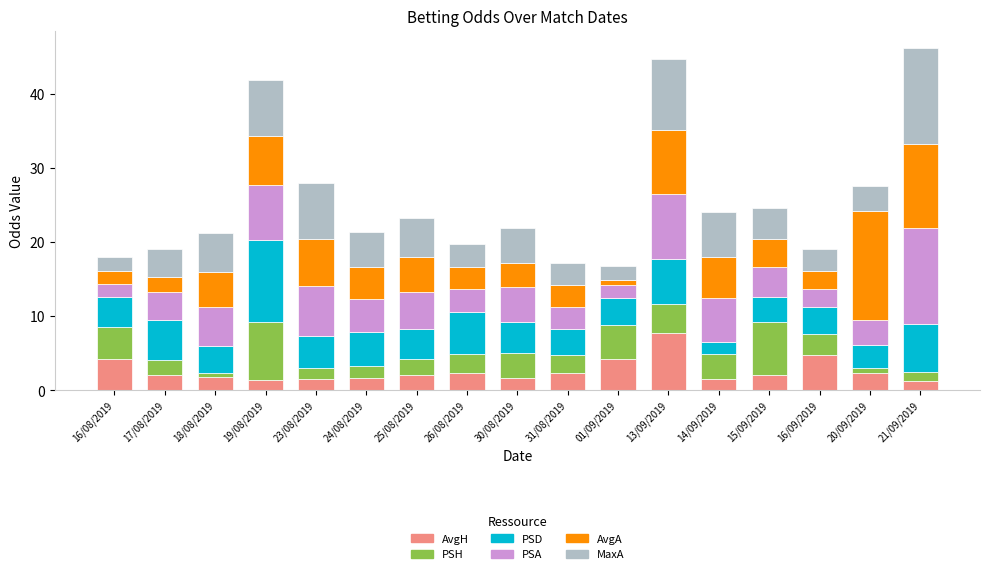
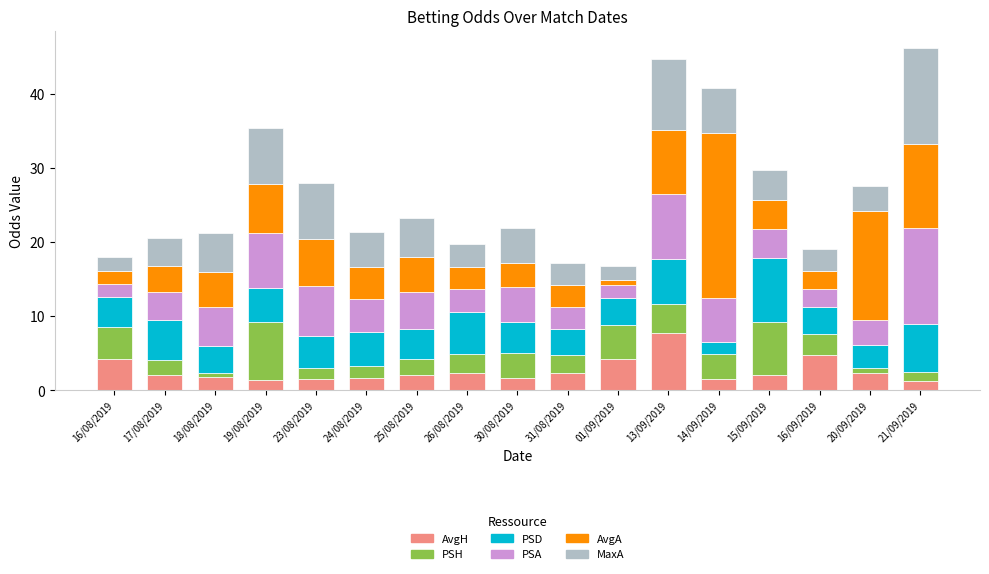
AvgA, 17/08/2019: 2 -> 4
PSD, 19/08/2019: 11 -> 5
AvgA, 14/09/2019: 6 -> 22
PSD, 15/09/2019: 3 -> 9
